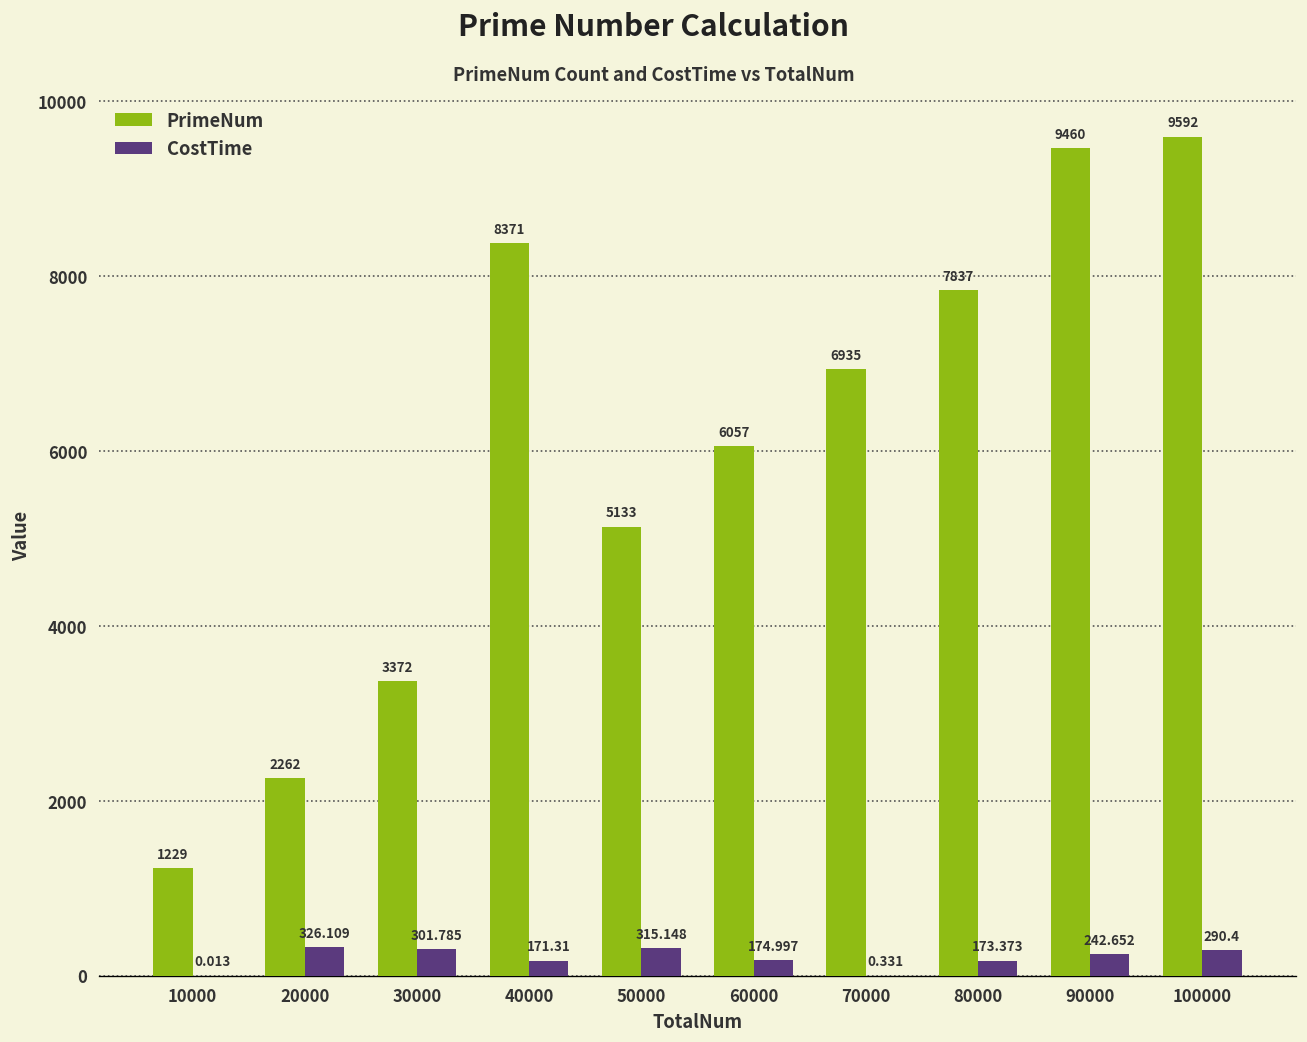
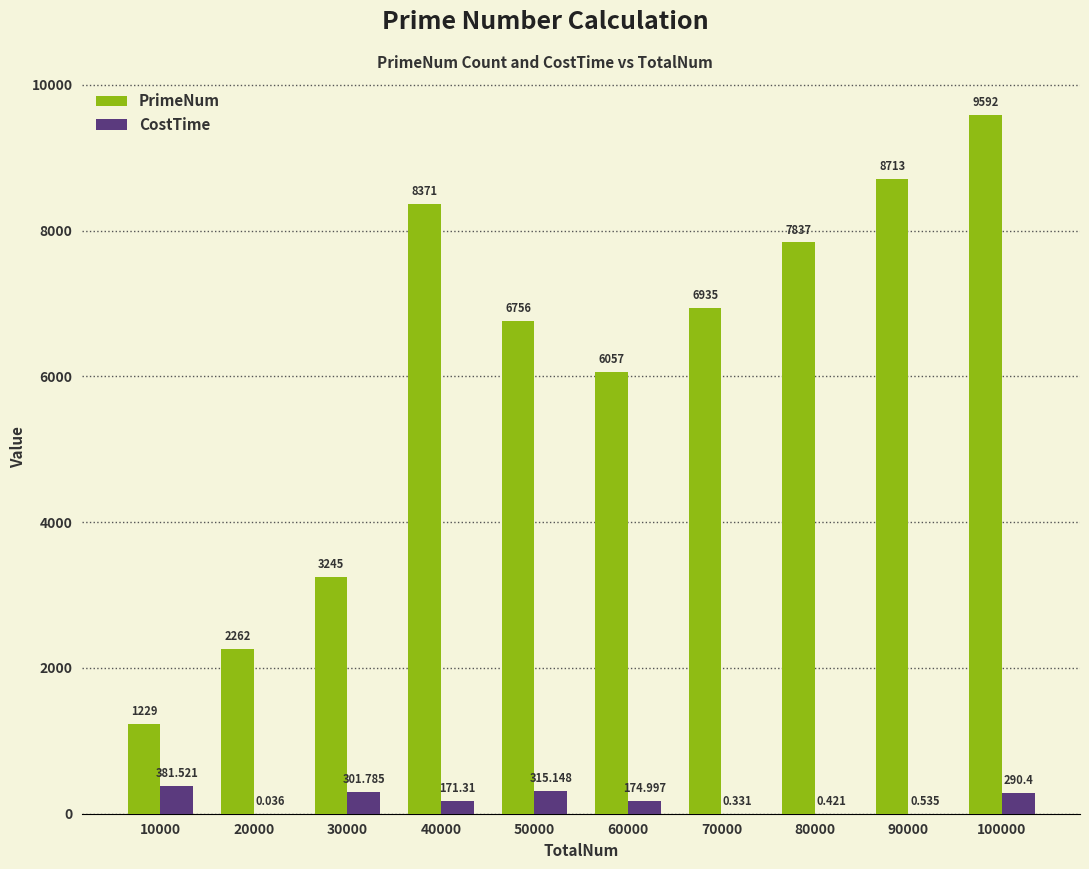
CostTime, 10000: 0.013 -> 381.521
CostTime, 20000: 326.109 -> 0.036
PrimeNum, 30000: 3372 -> 3245
PrimeNum, 50000: 5133 -> 6756
CostTime, 80000: 173.373 -> 0.421
PrimeNum, 90000: 9460 -> 8713
CostTime, 90000: 242.652 -> 0.535
